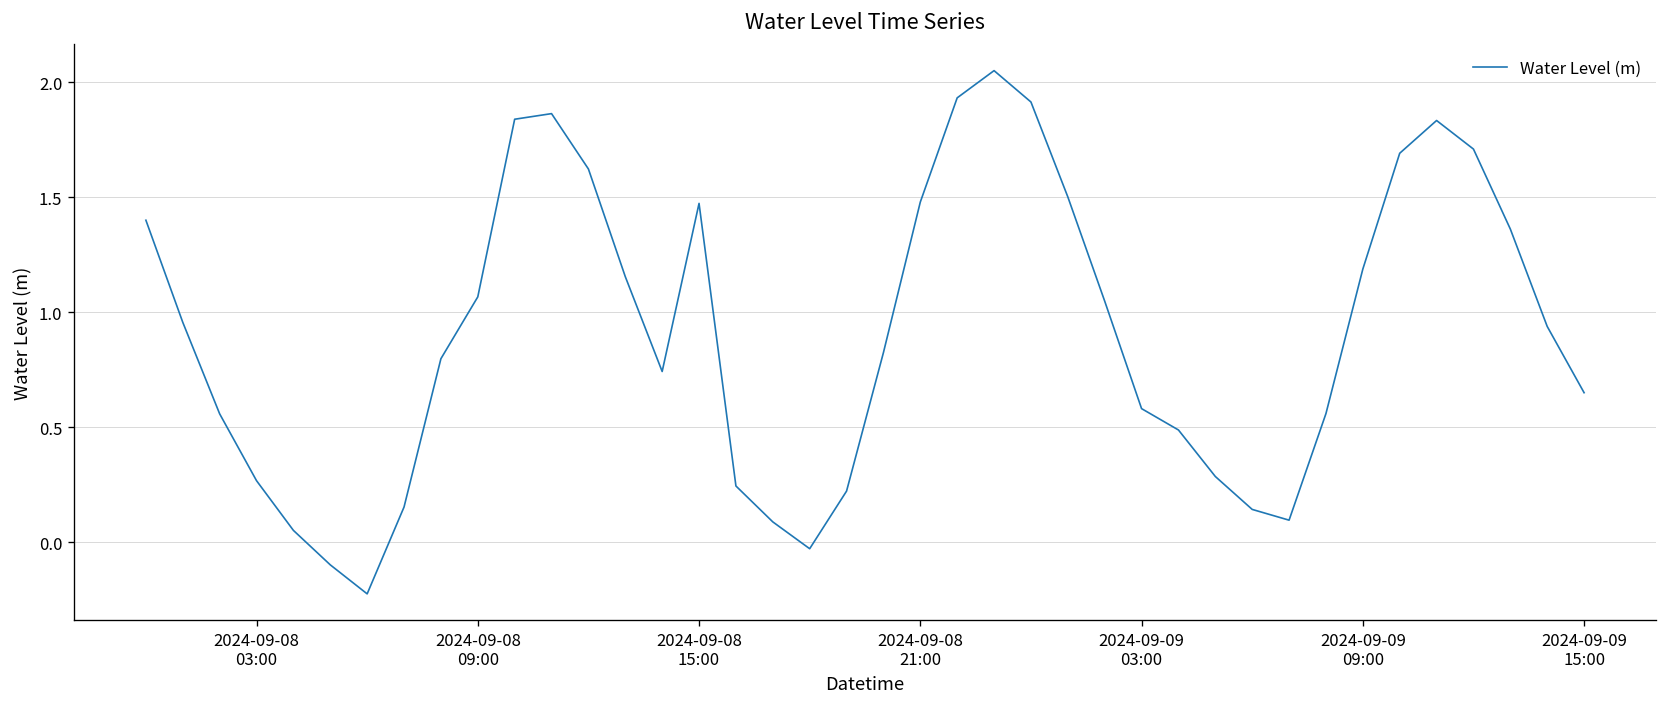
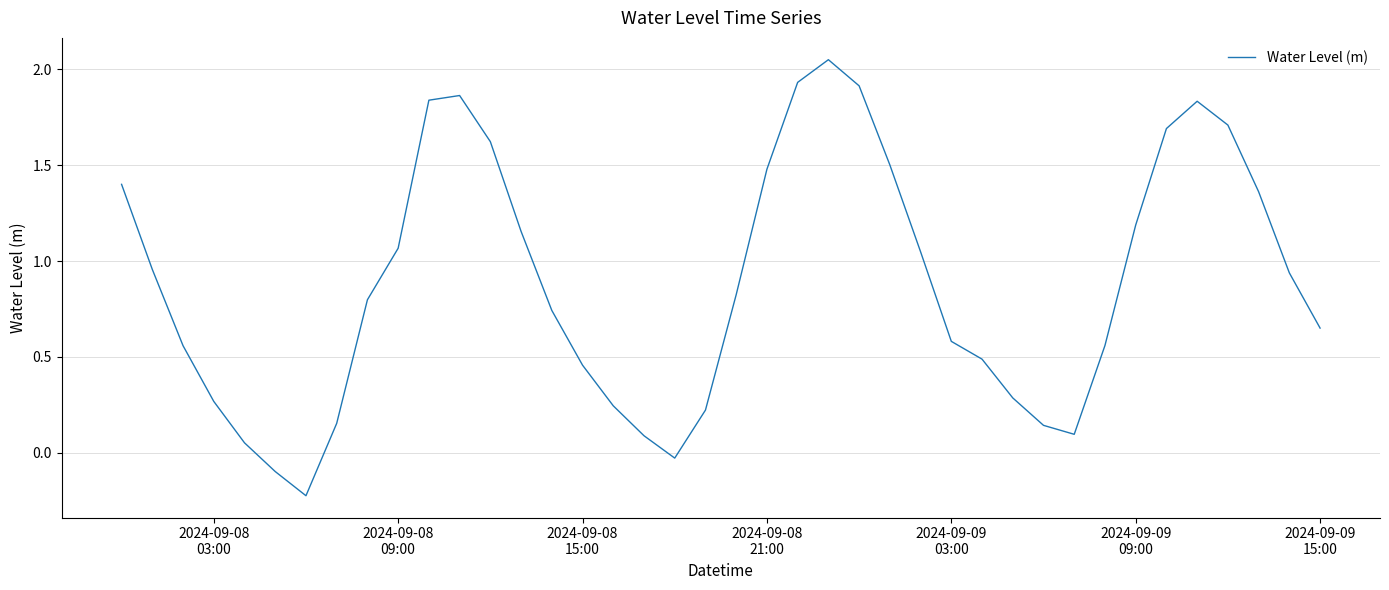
2024-09-08 15:00: 1.47 -> 0.46
